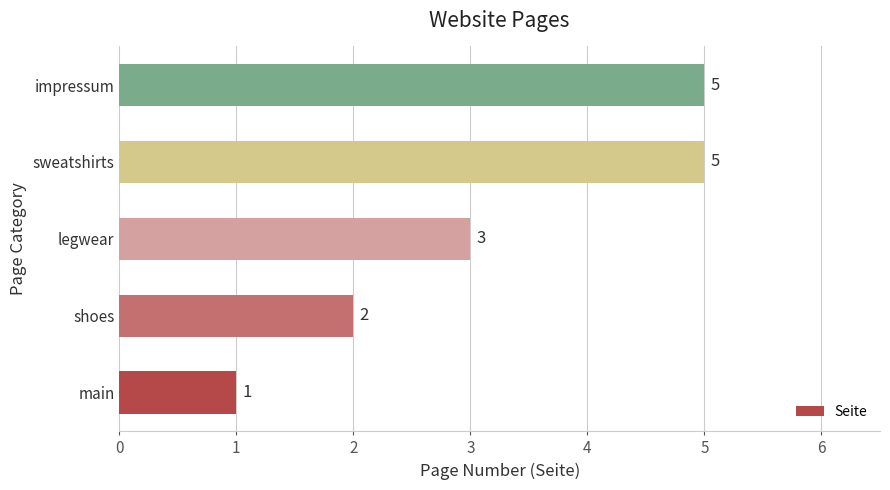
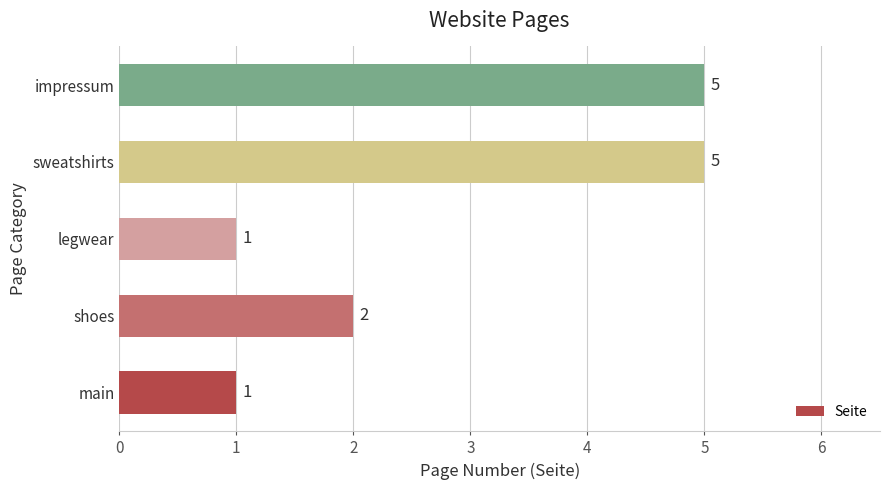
legwear: 3 -> 1
